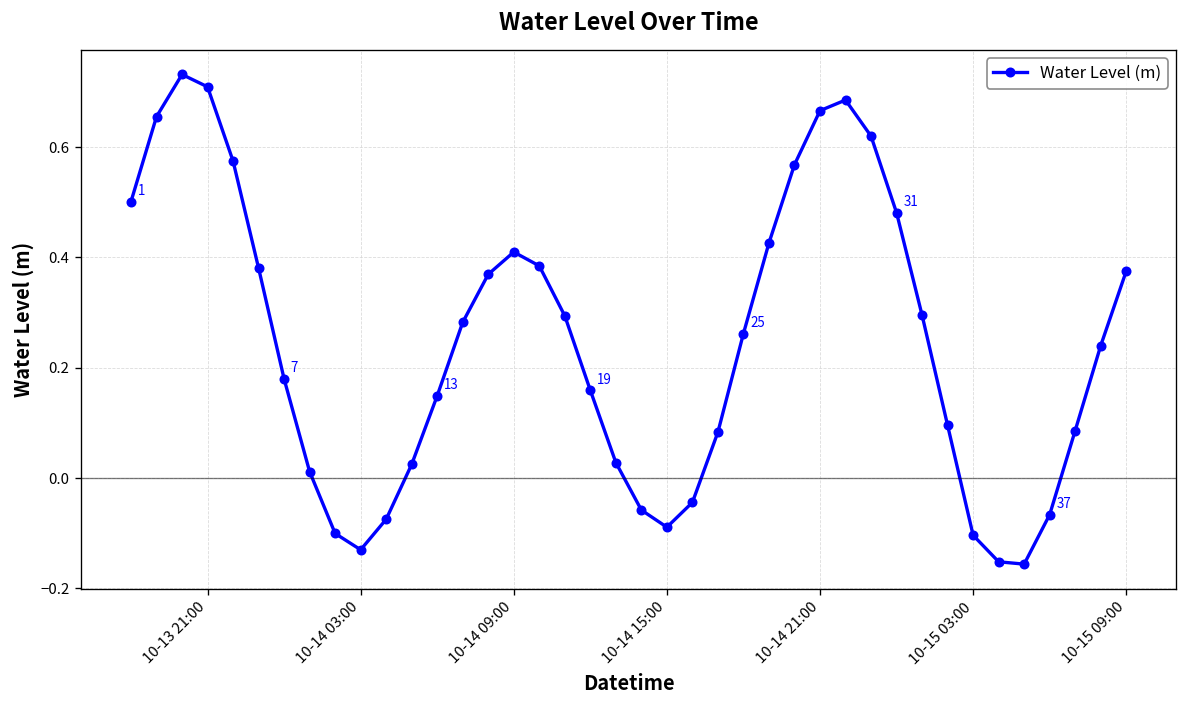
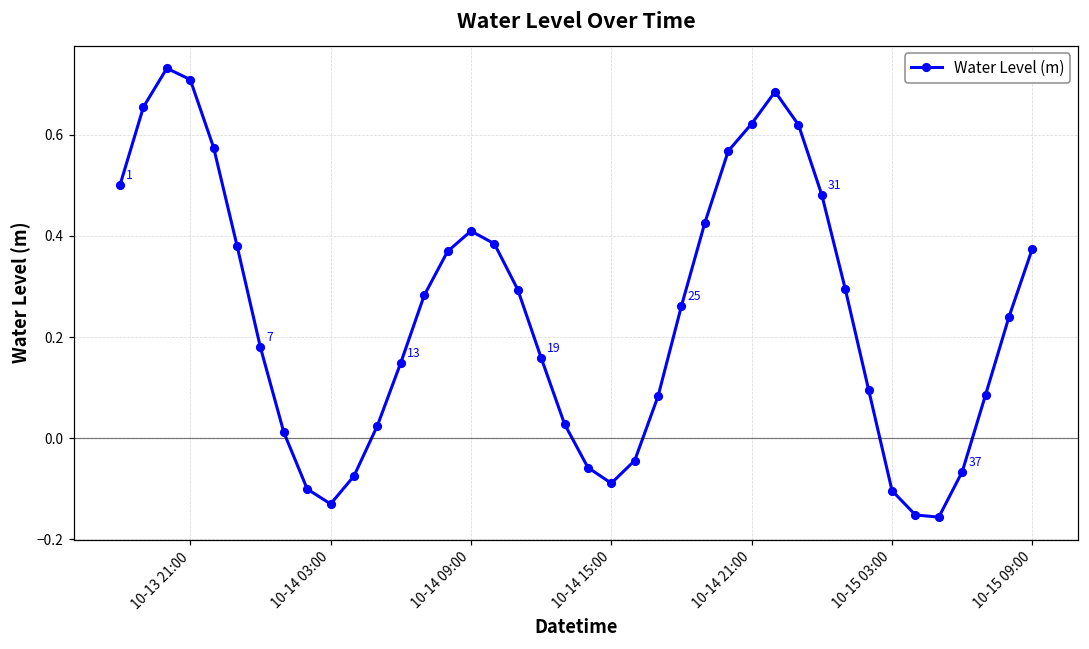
10-14 21:00: 0.67 -> 0.62
